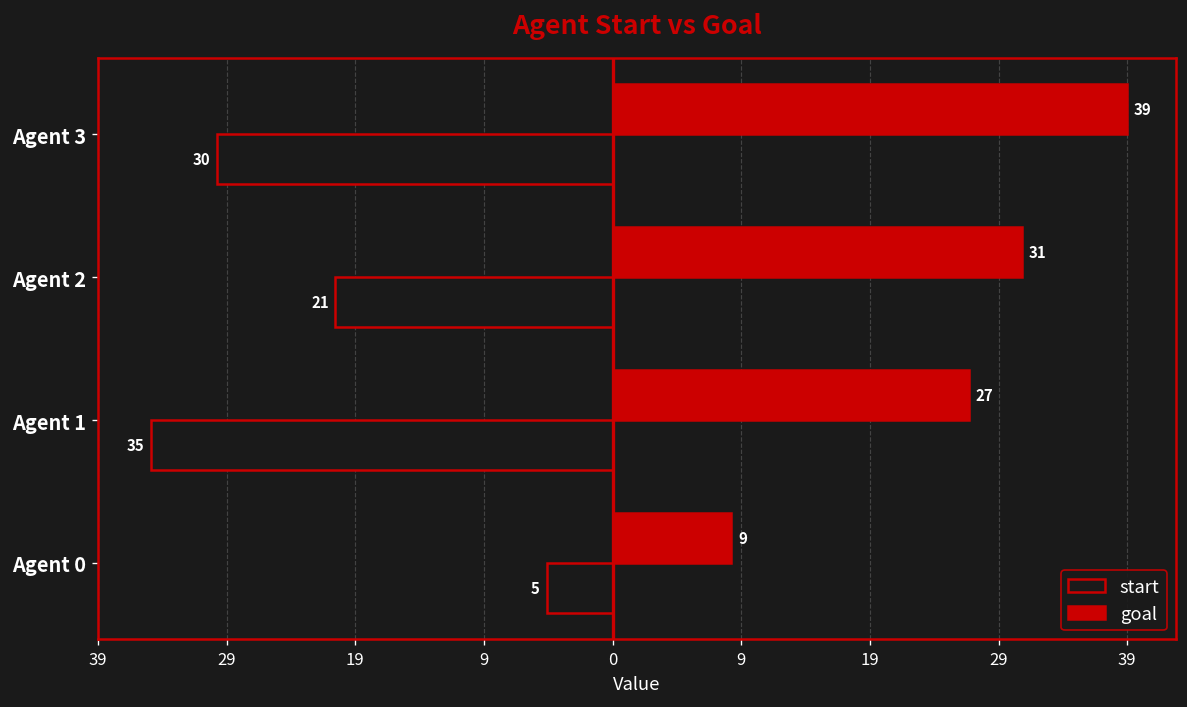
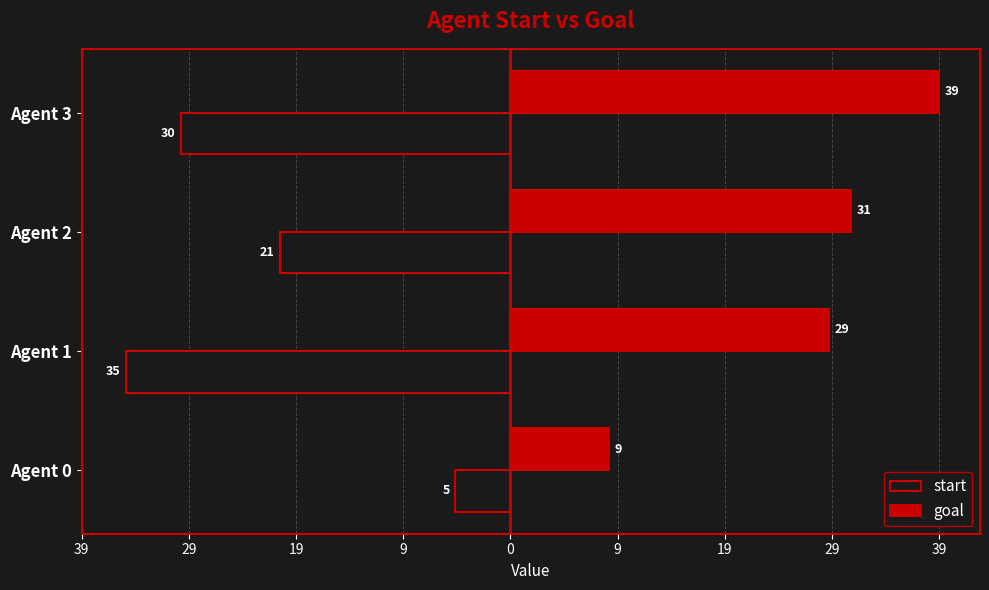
goal, Agent 1: 27 -> 29
